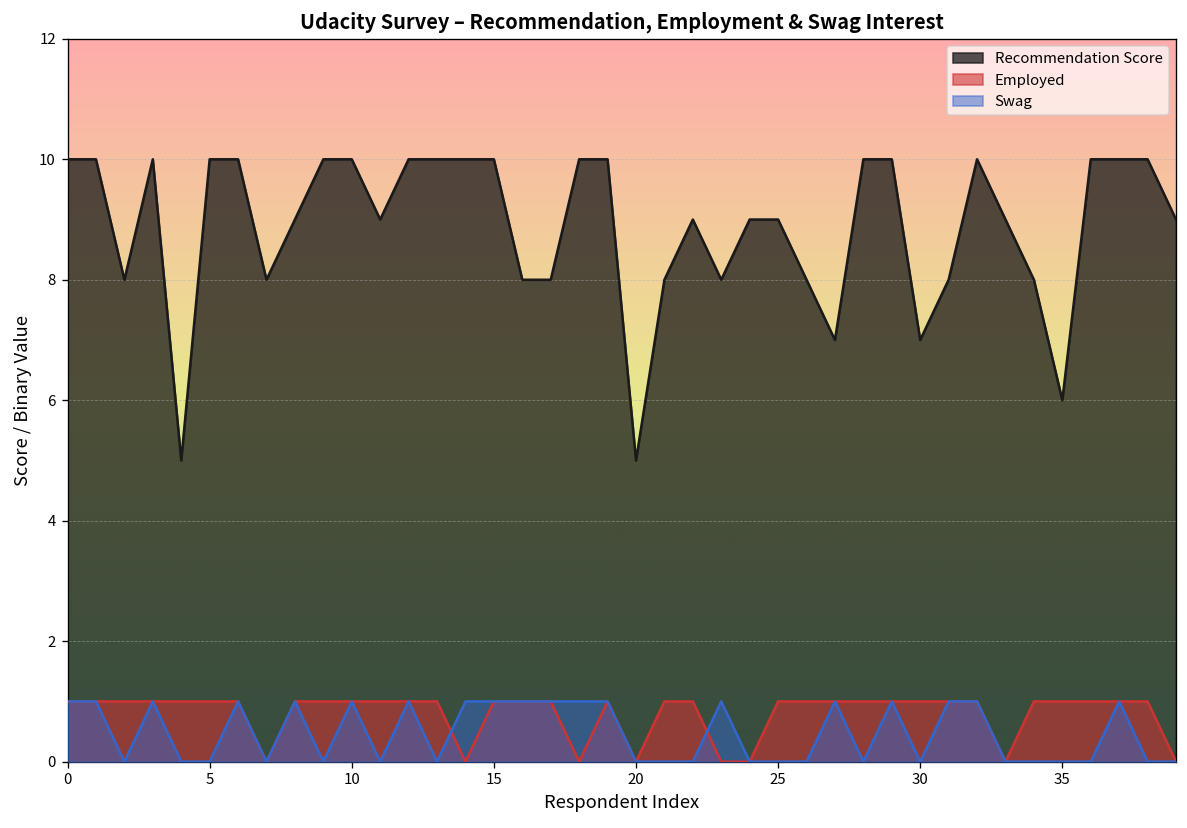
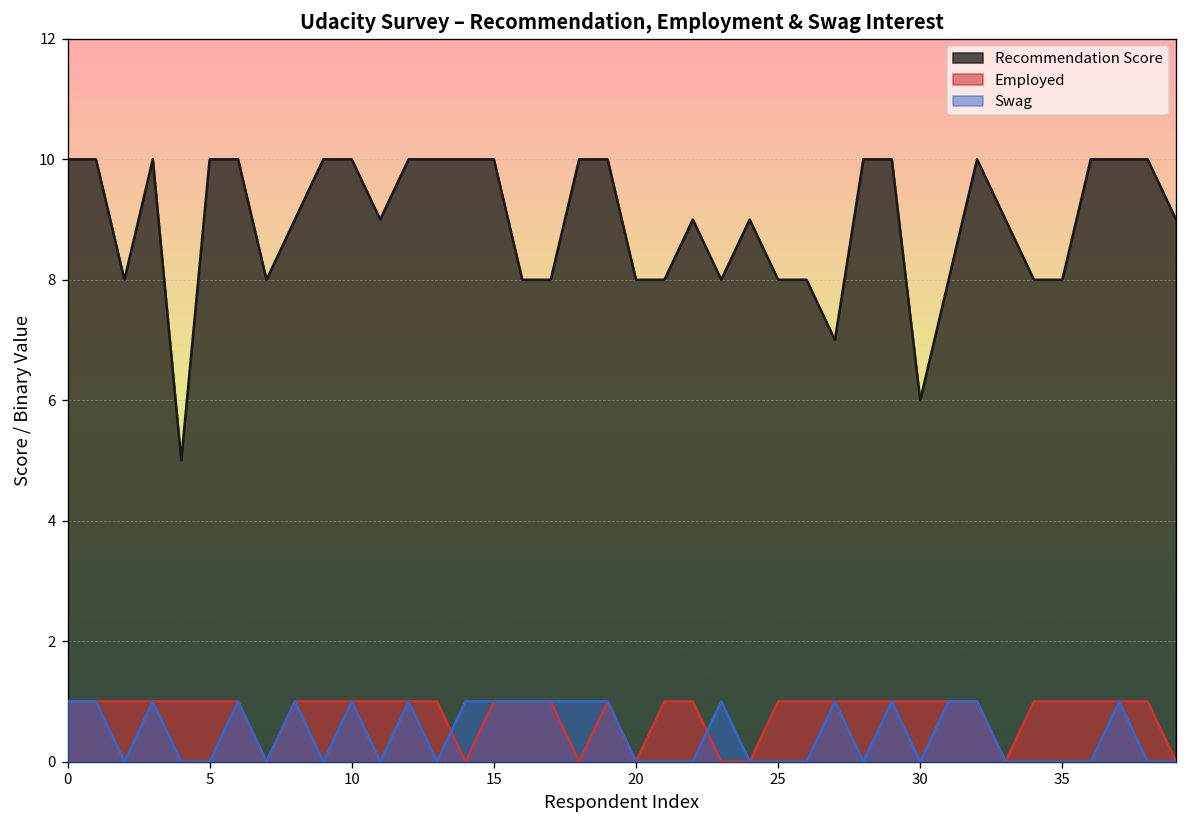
Recommendation Score, 20: 5 -> 8
Recommendation Score, 25: 9 -> 8
Recommendation Score, 30: 7 -> 6
Recommendation Score, 35: 6 -> 8
